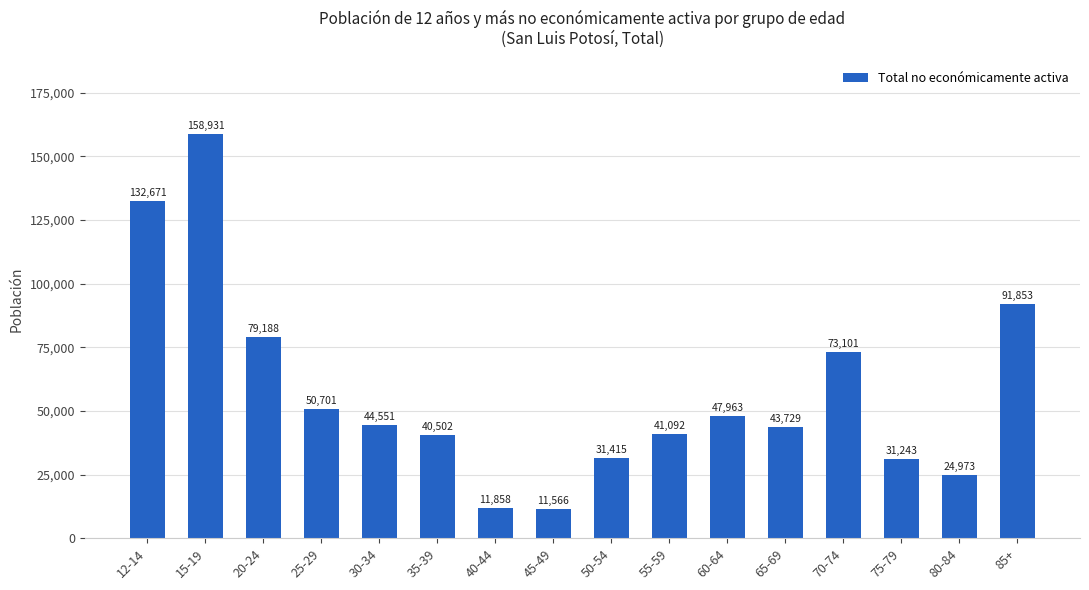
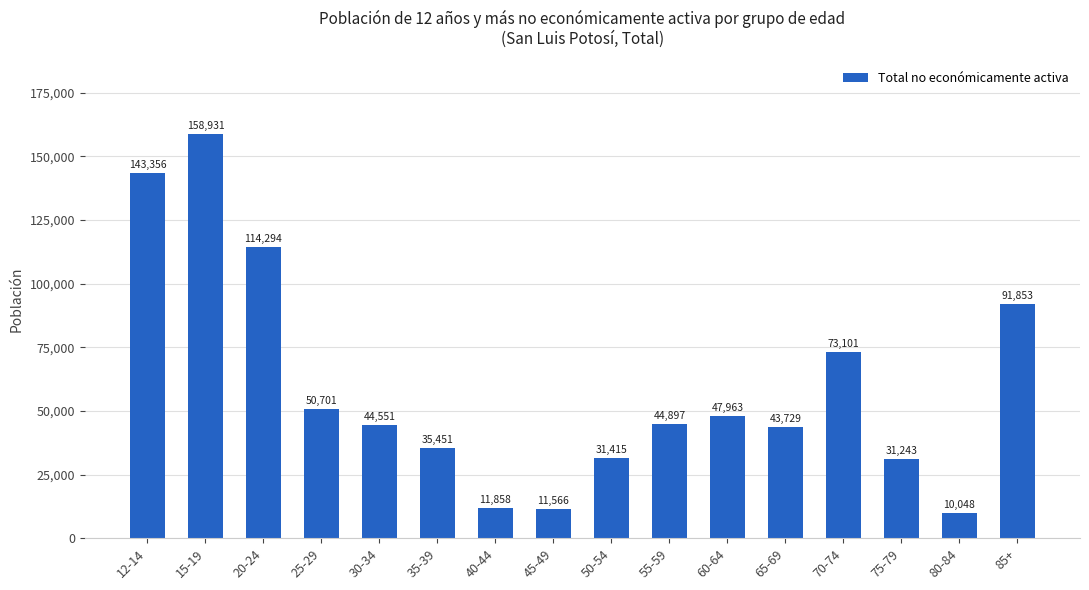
12-14: 132,671 -> 143,356
20-24: 79,188 -> 114,294
35-39: 40,502 -> 35,451
55-59: 41,092 -> 44,897
80-84: 24,973 -> 10,048
